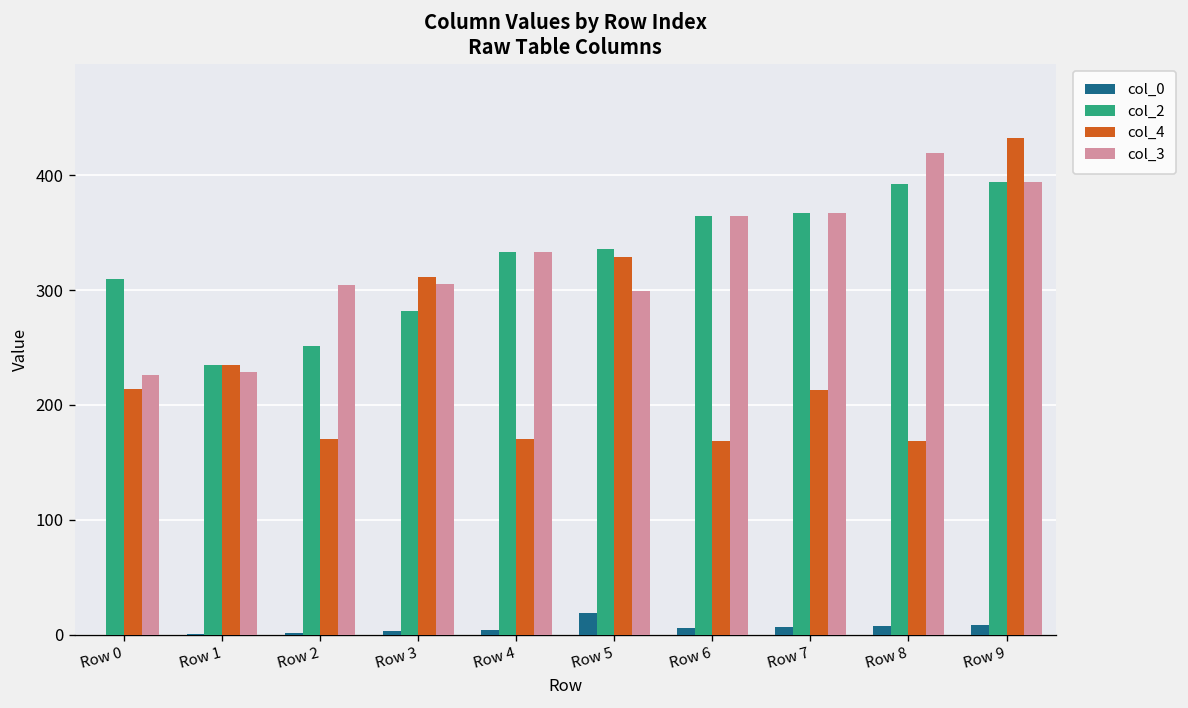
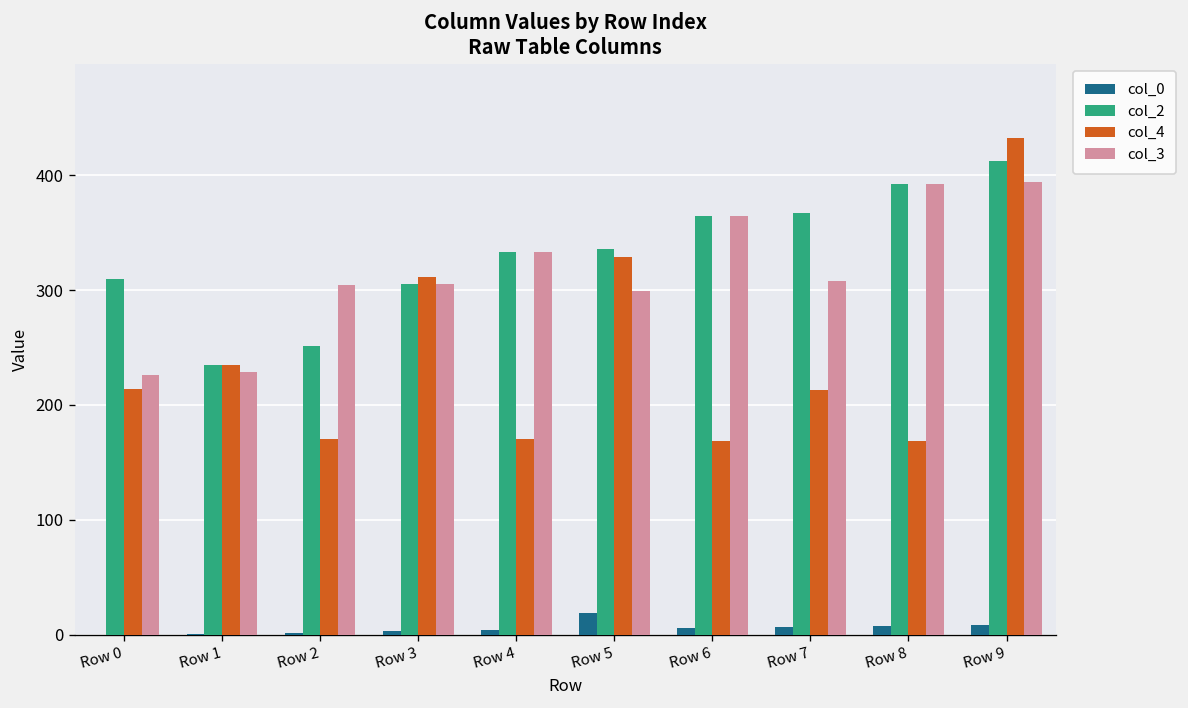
col_2, Row 3: 280 -> 310
col_3, Row 7: 370 -> 310
col_3, Row 8: 420 -> 390
col_2, Row 9: 390 -> 410
